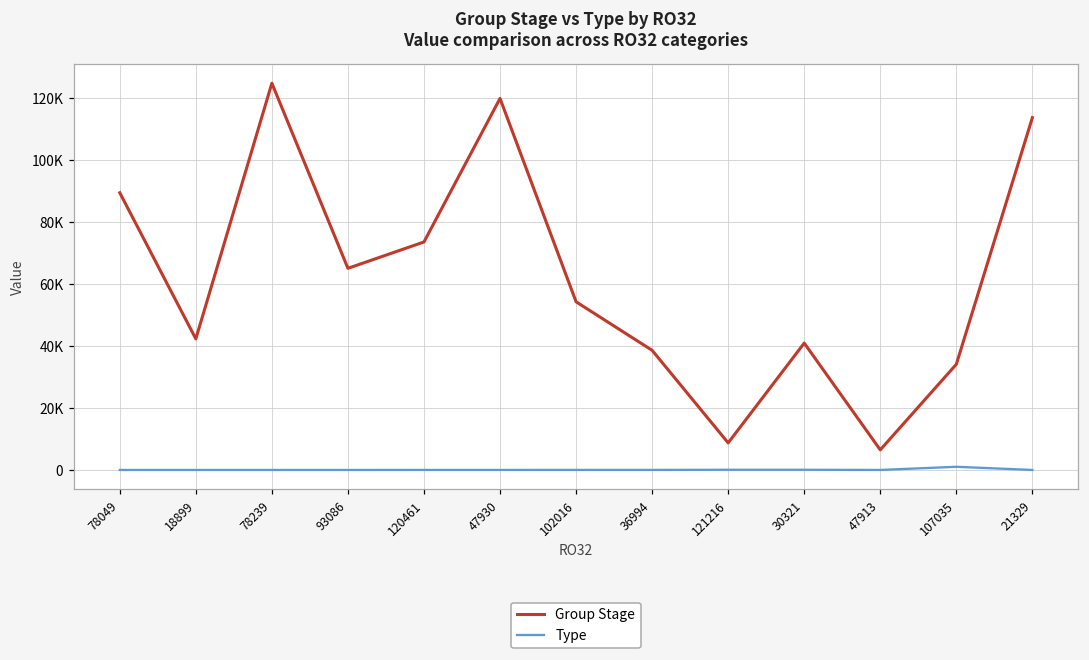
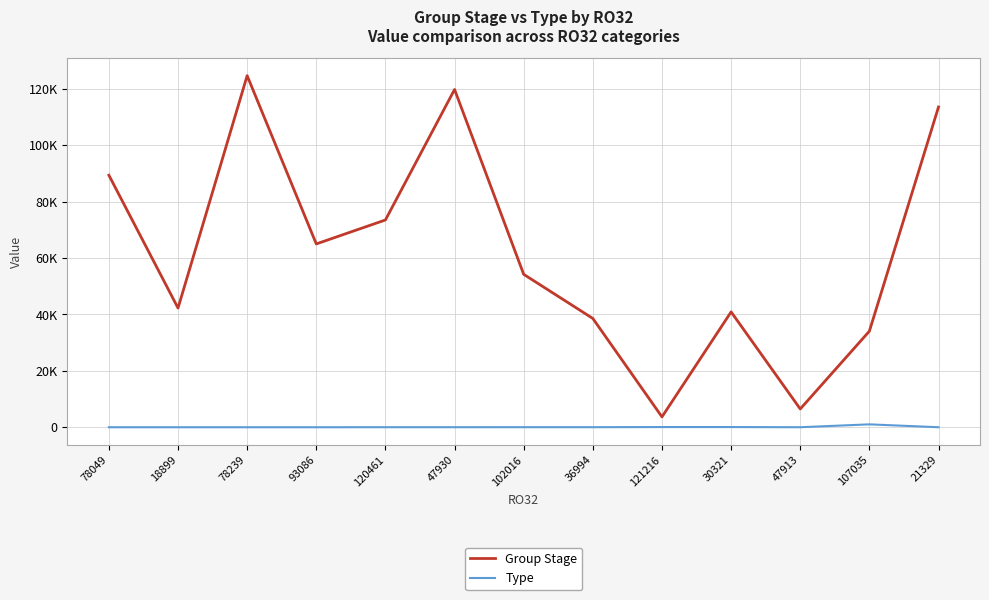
Group Stage, 121216: 9000 -> 4000
